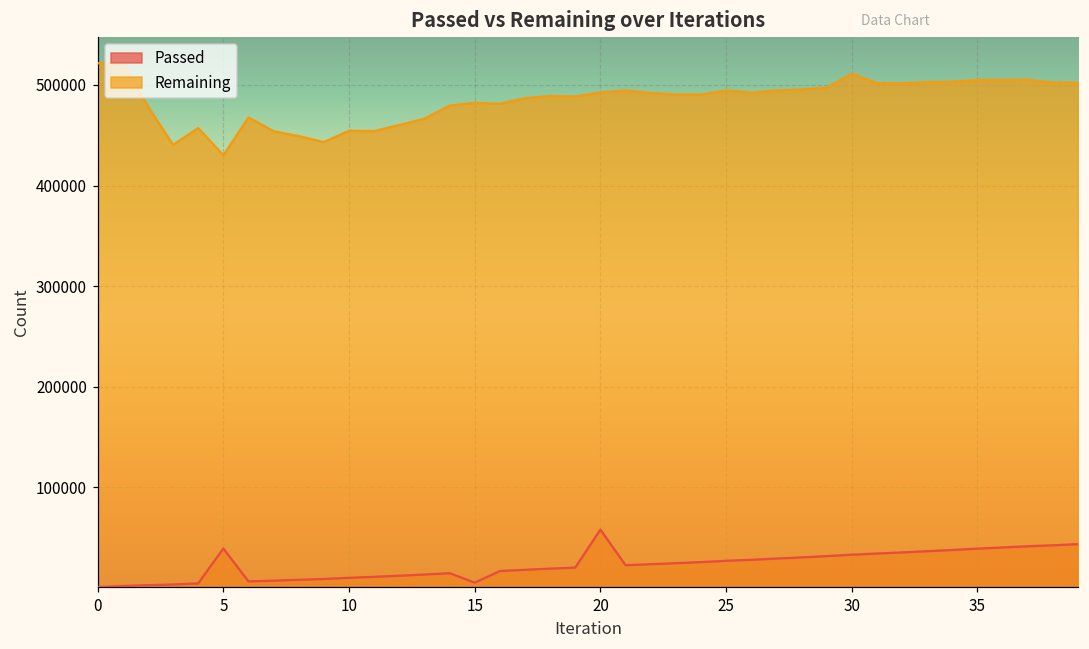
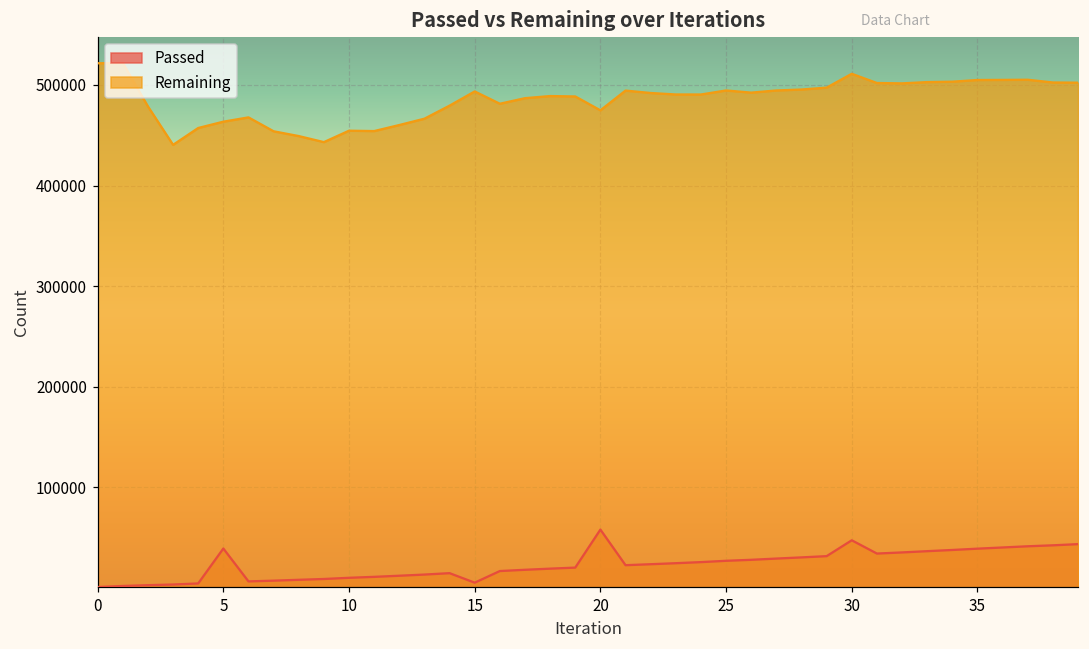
Remaining, 5: 430000 -> 460000
Remaining, 15: 480000 -> 490000
Remaining, 20: 490000 -> 470000
Passed, 30: 30000 -> 50000
